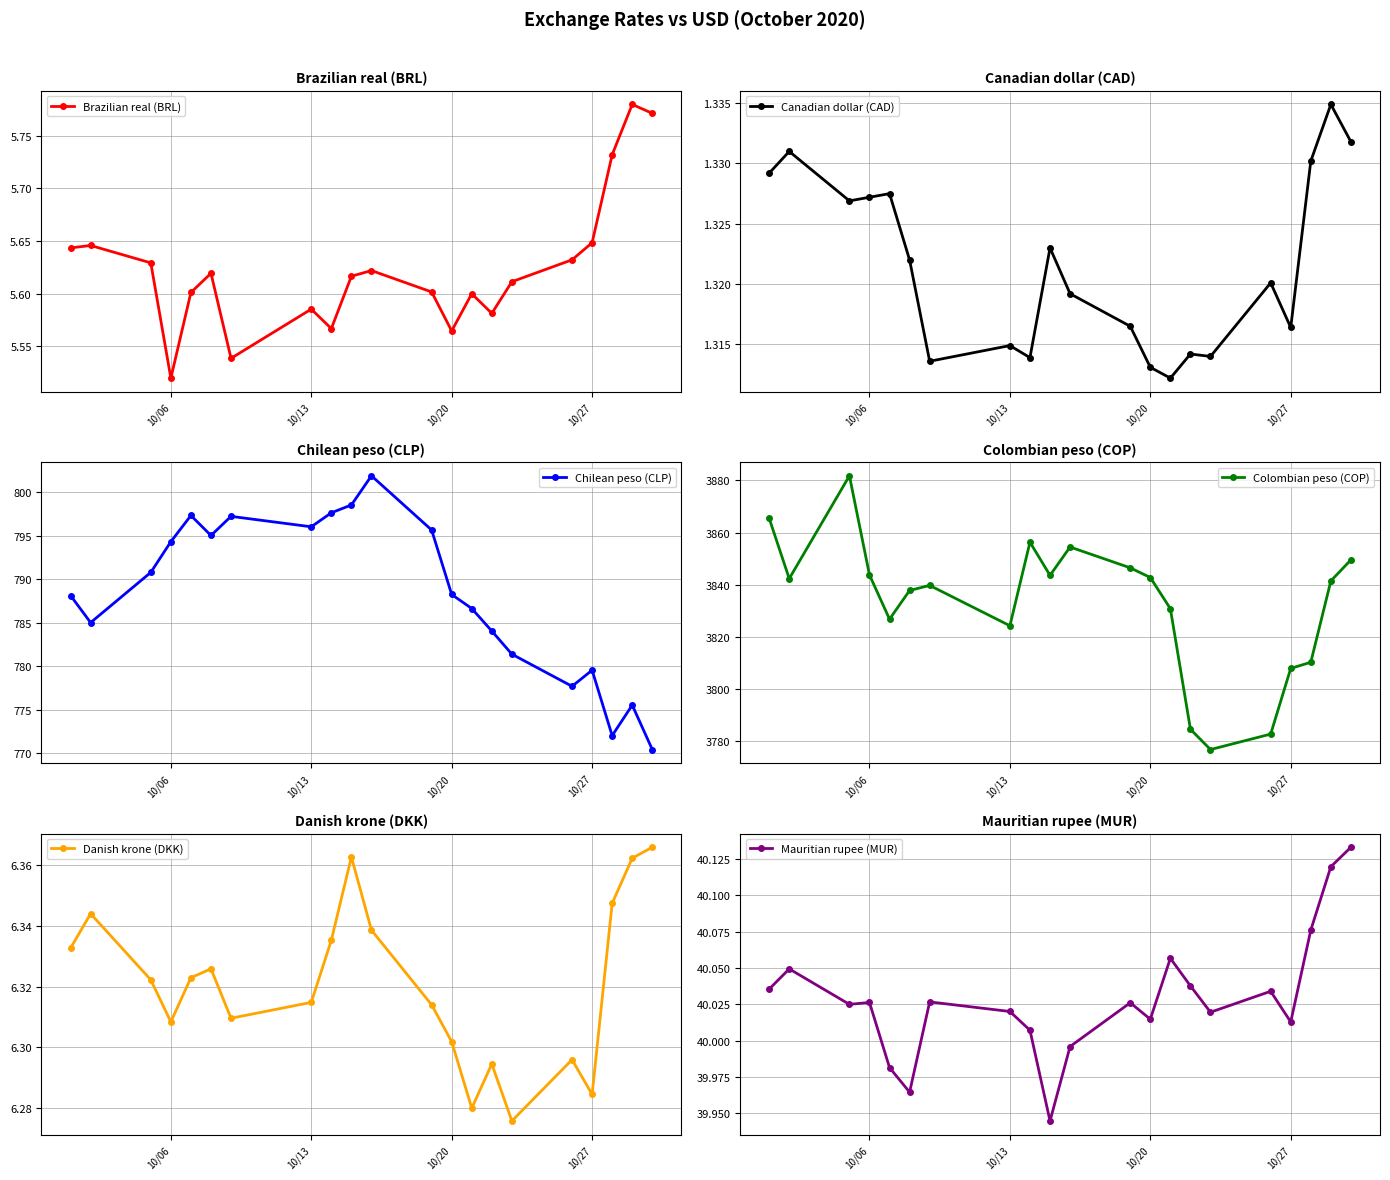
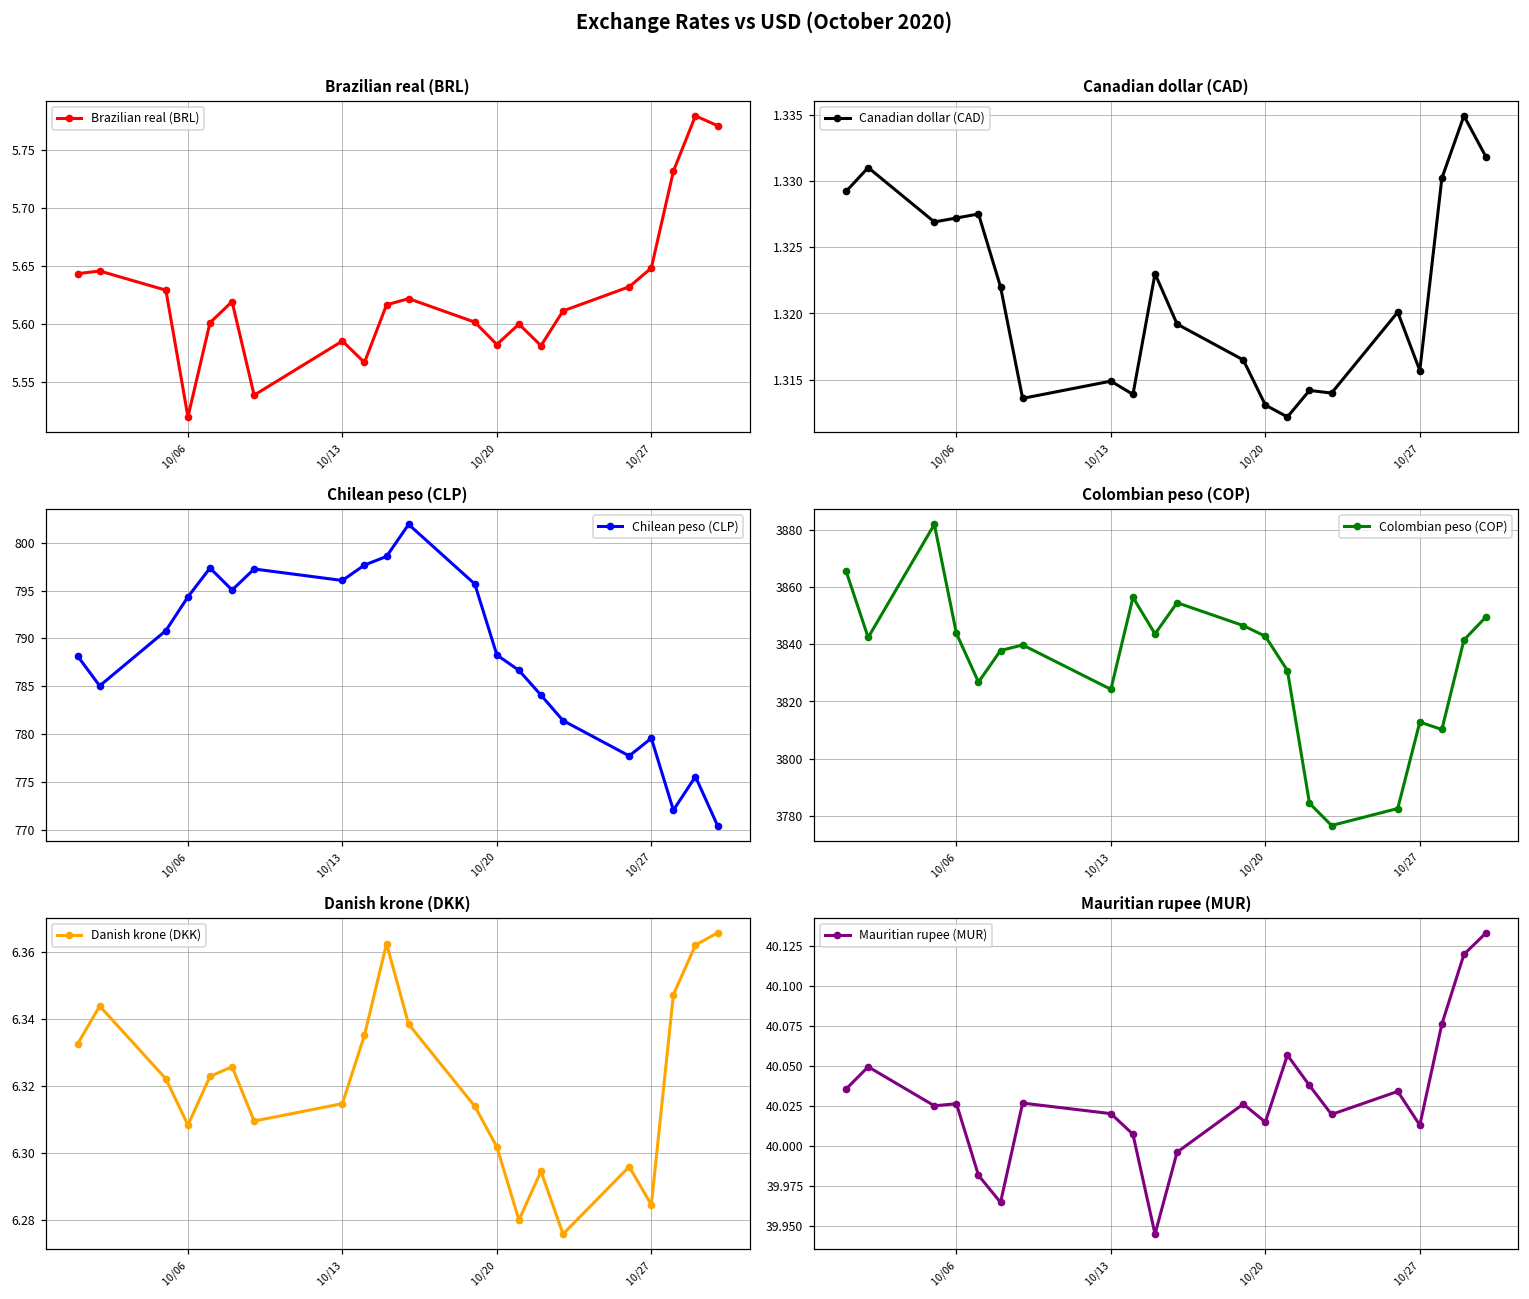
Brazilian real (BRL), 10/20: 5.565 -> 5.582
Canadian dollar (CAD), 10/27: 1.3164 -> 1.3157
Colombian peso (COP), 10/27: 3808 -> 3813
